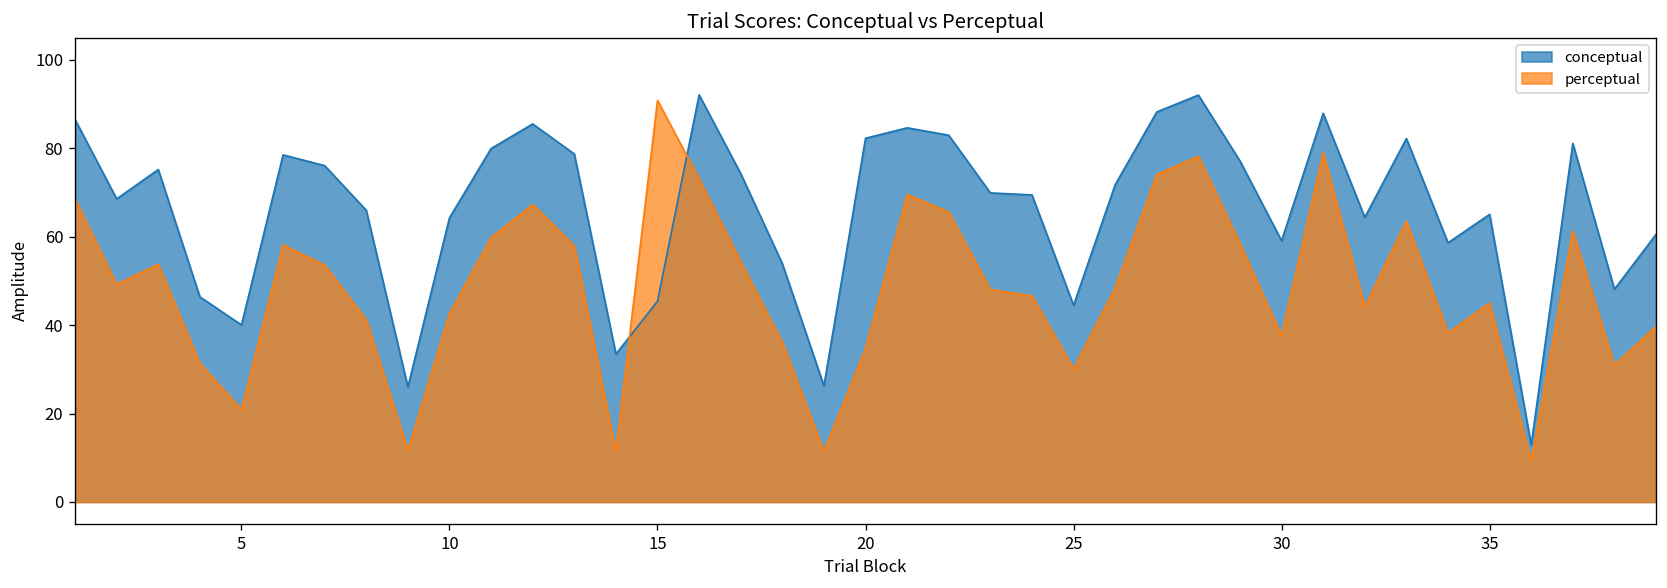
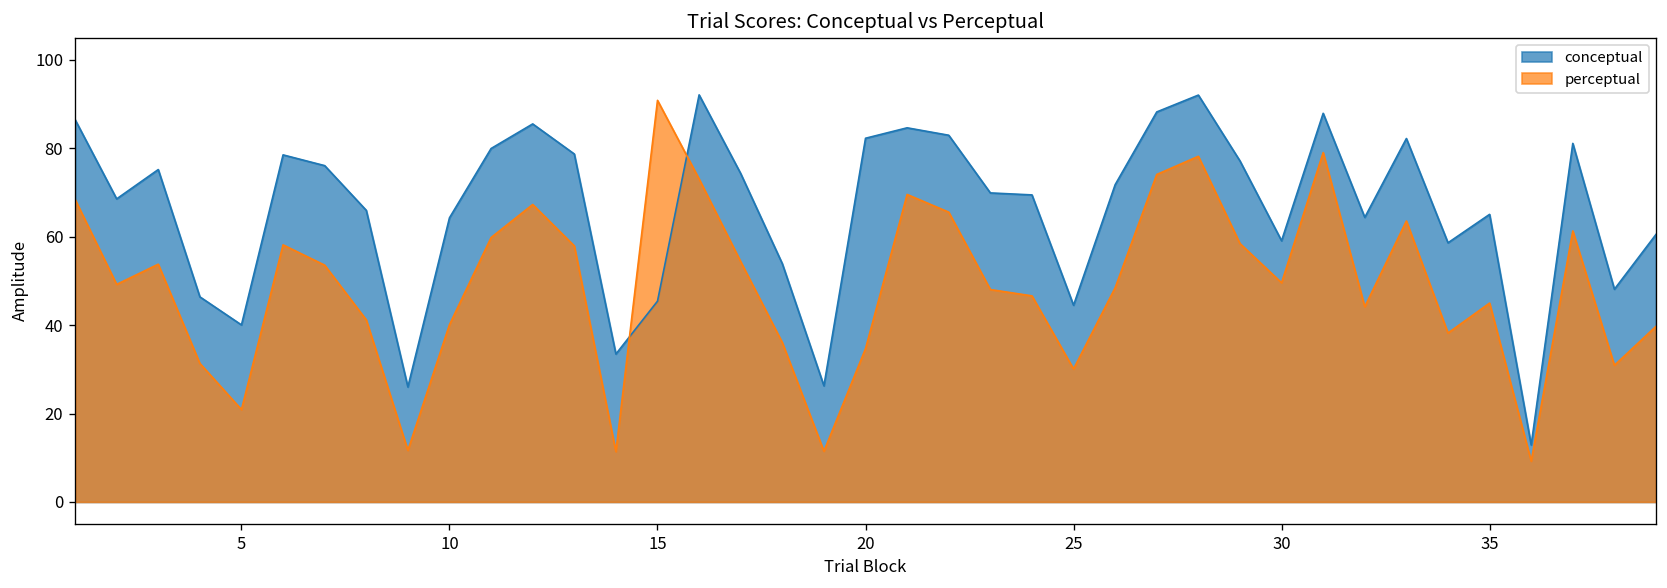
perceptual, 10: 43 -> 40
perceptual, 30: 38 -> 50
